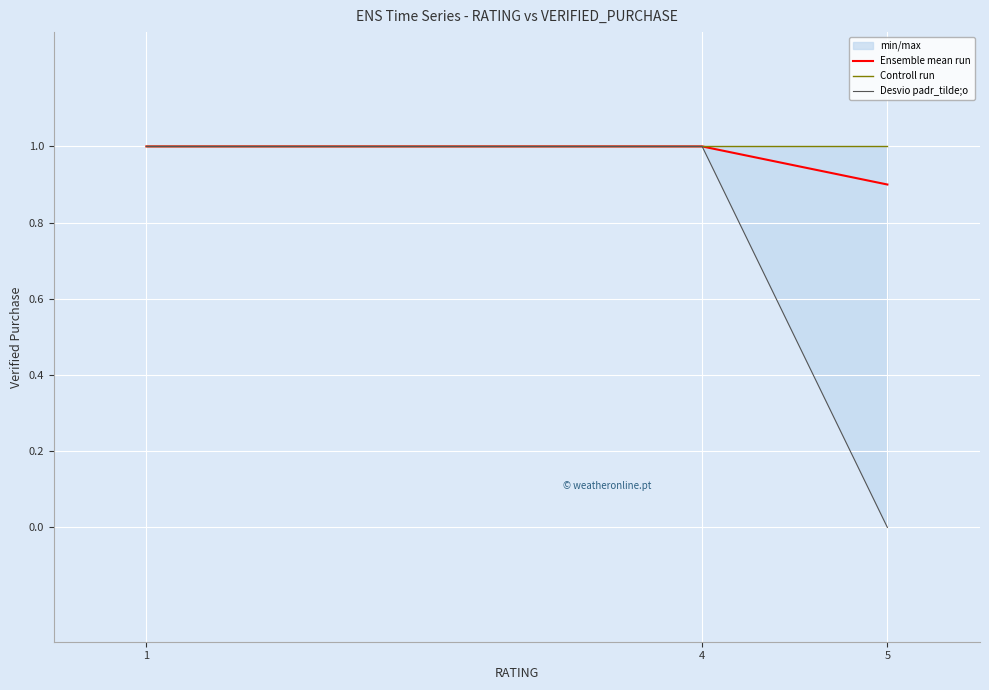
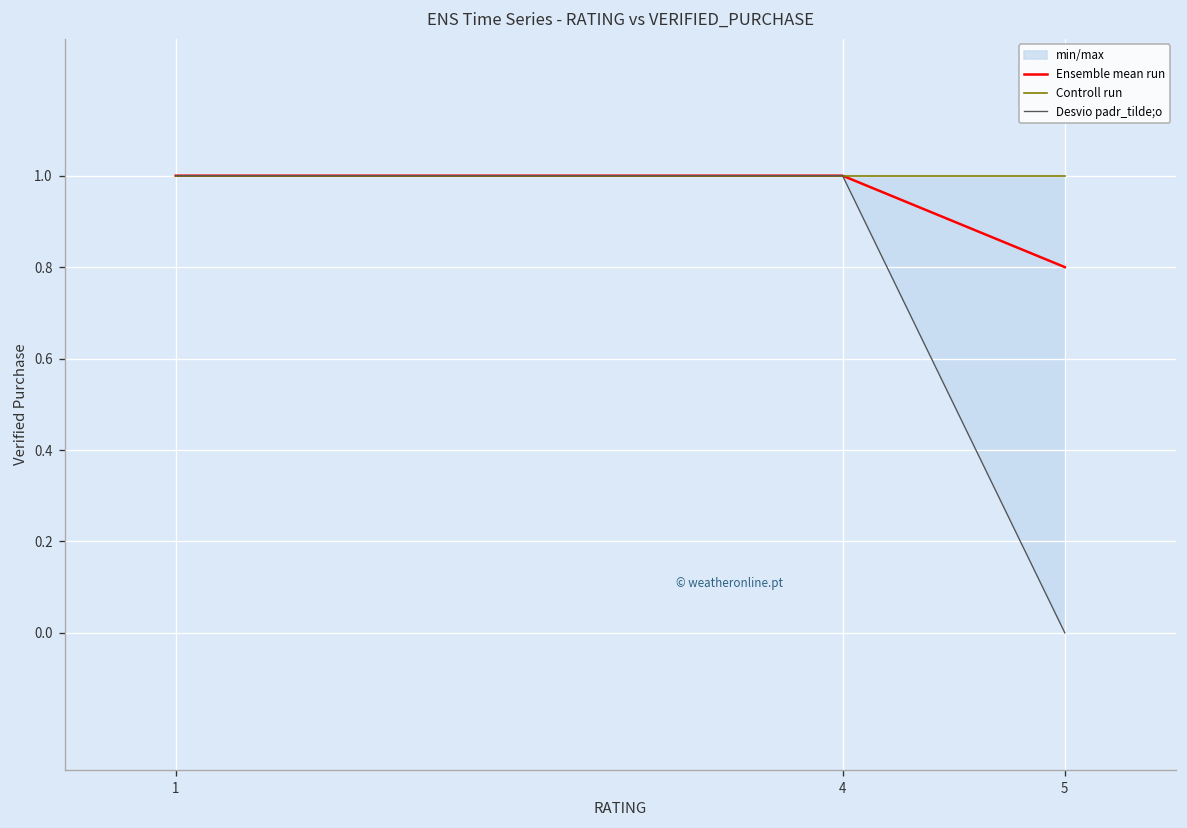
Ensemble mean run, 5: 0.9 -> 0.8
